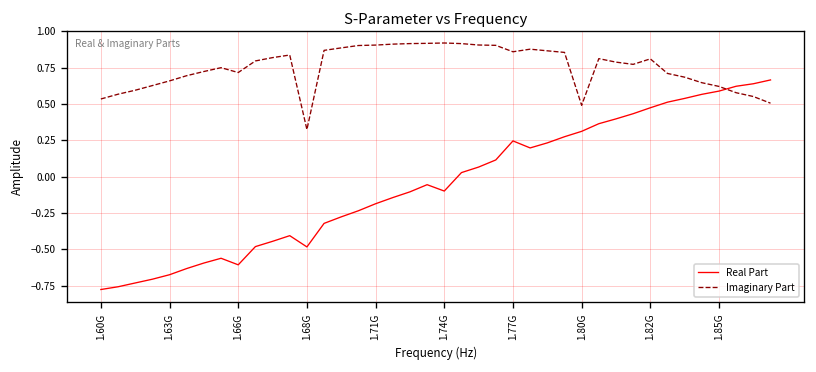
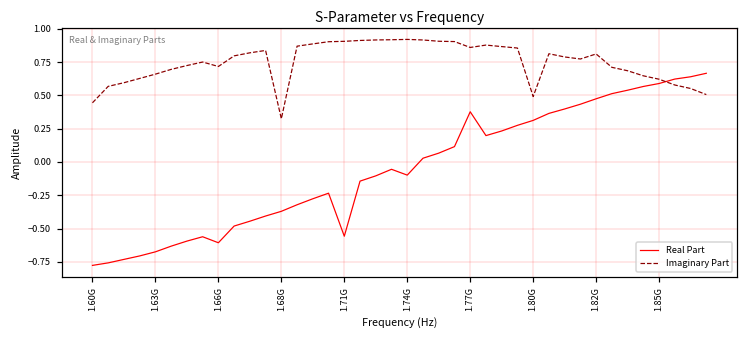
Imaginary Part, 1.60G: 0.53 -> 0.44
Real Part, 1.68G: -0.48 -> -0.37
Real Part, 1.71G: -0.19 -> -0.56
Real Part, 1.77G: 0.25 -> 0.38
